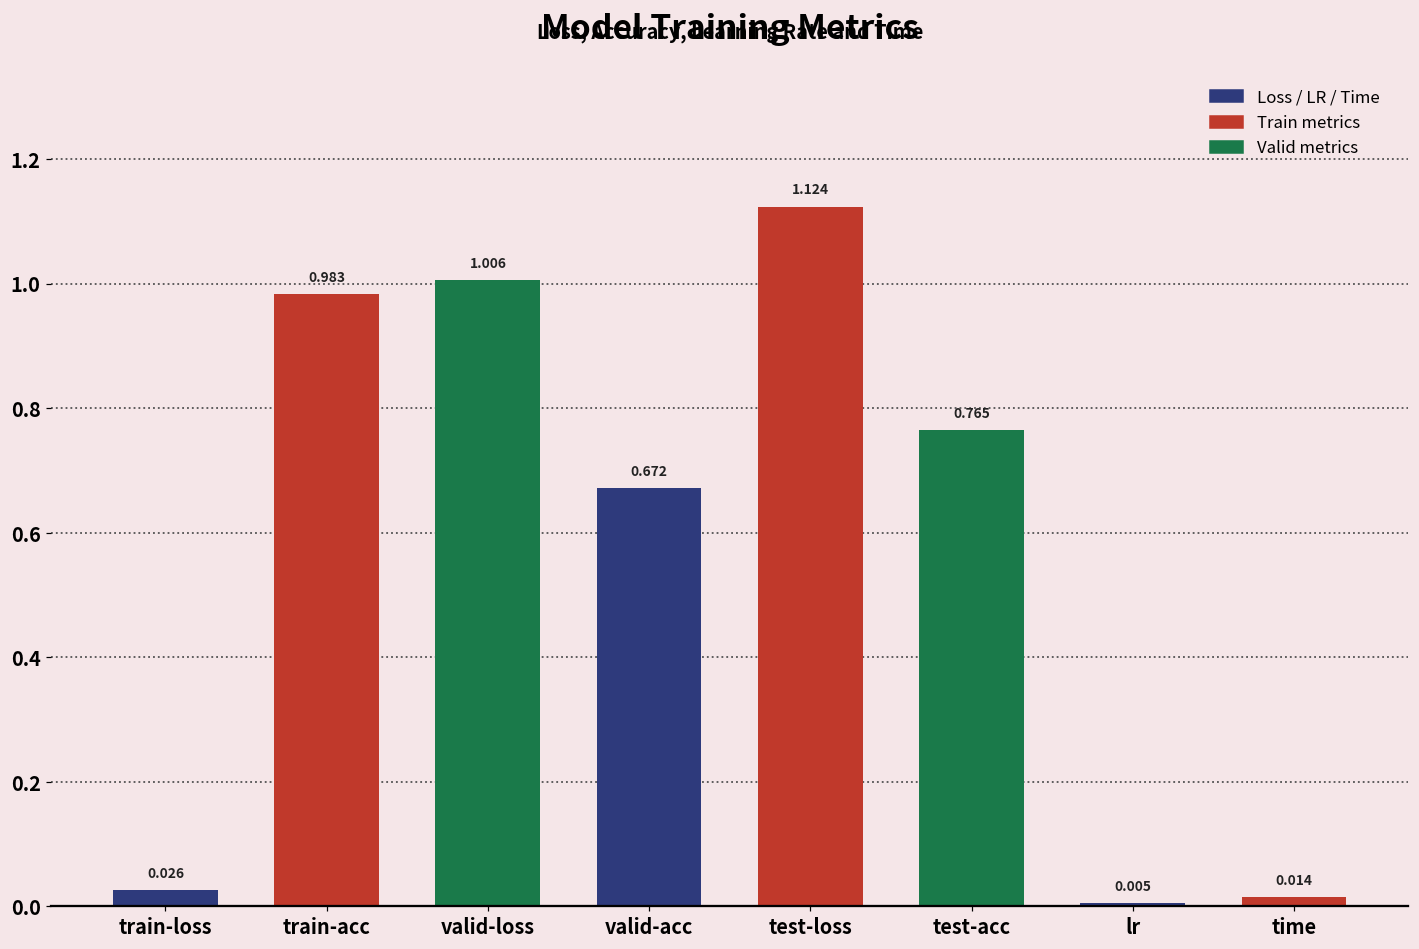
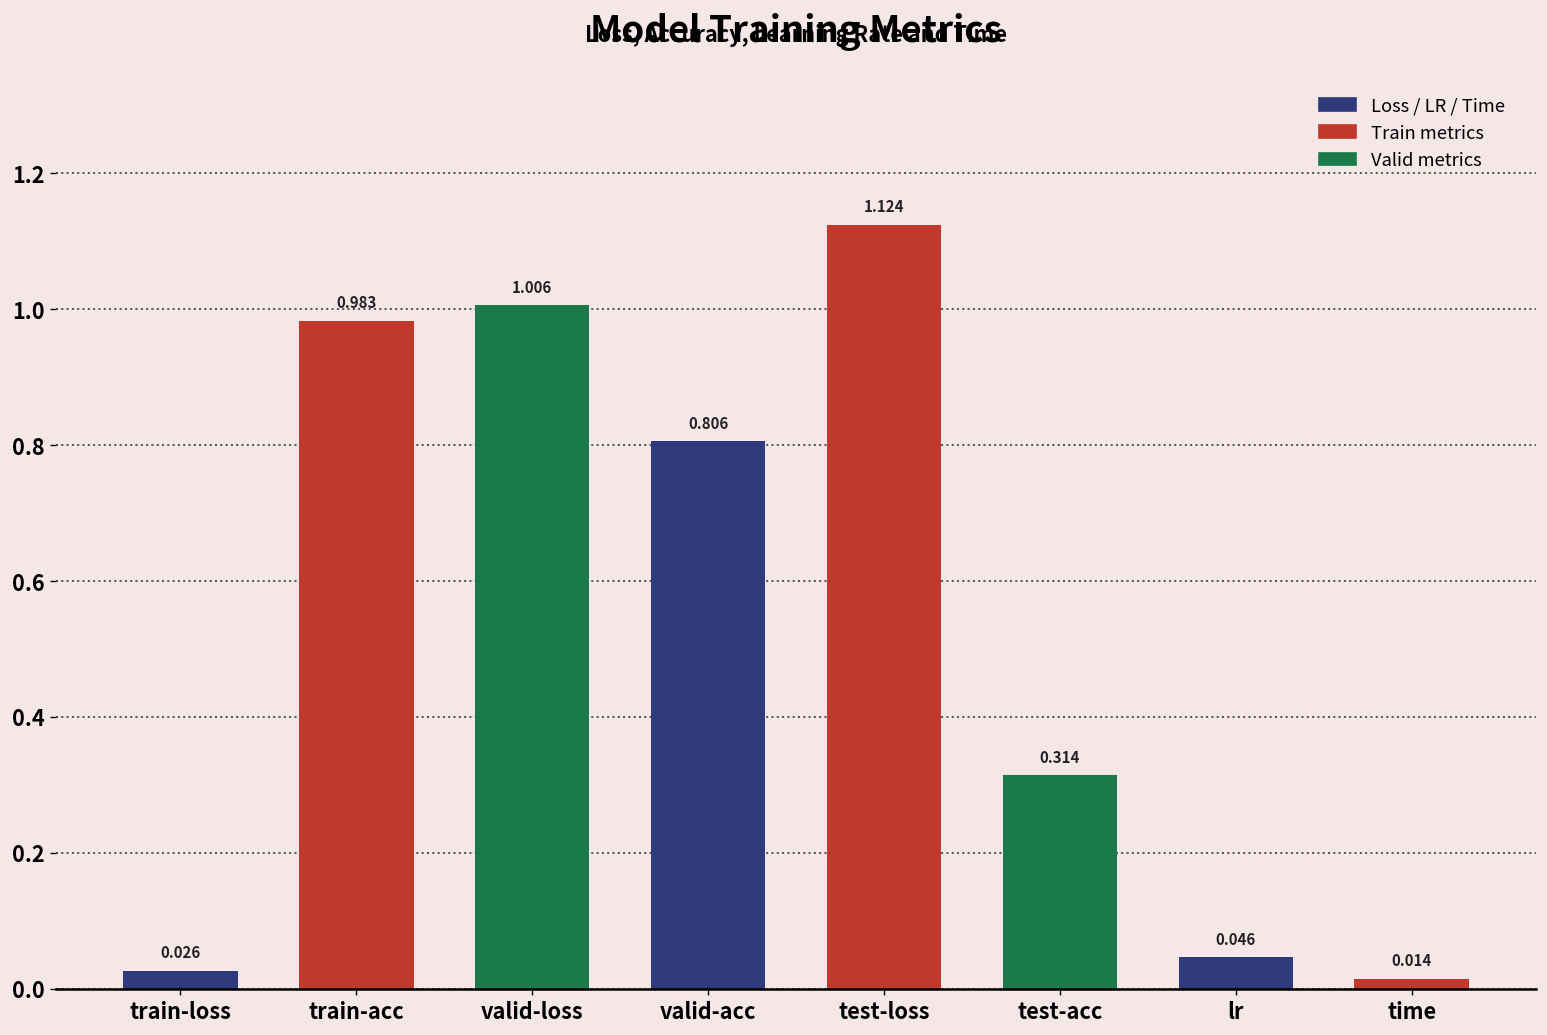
valid-acc: 0.672 -> 0.806
test-acc: 0.765 -> 0.314
lr: 0.005 -> 0.046
